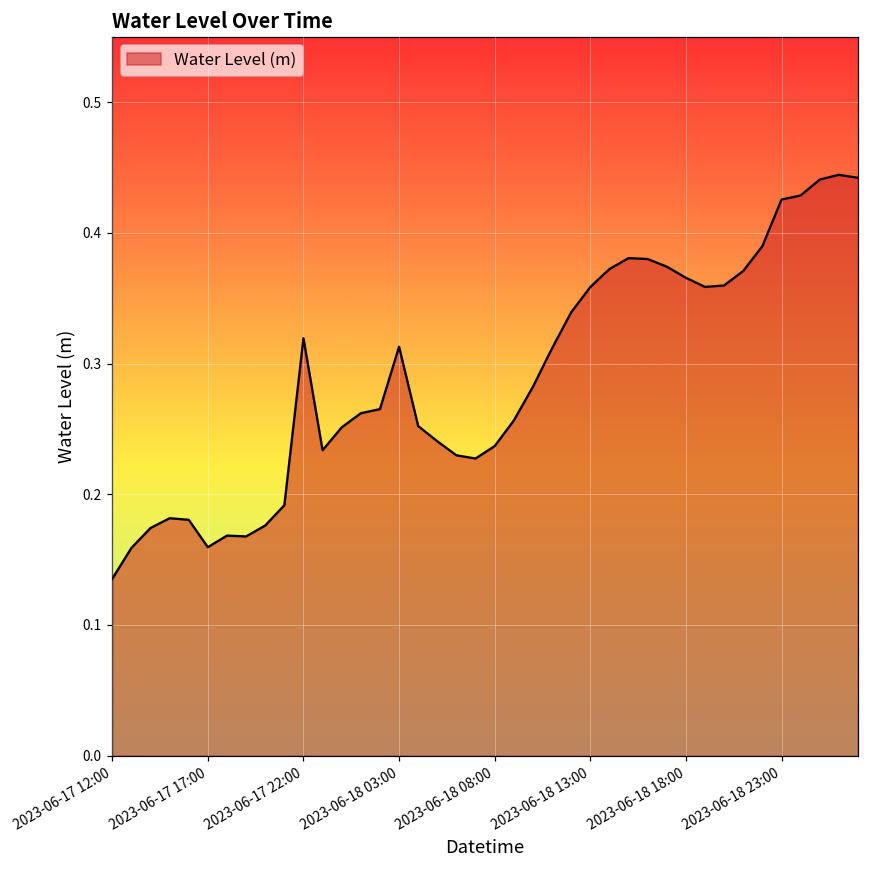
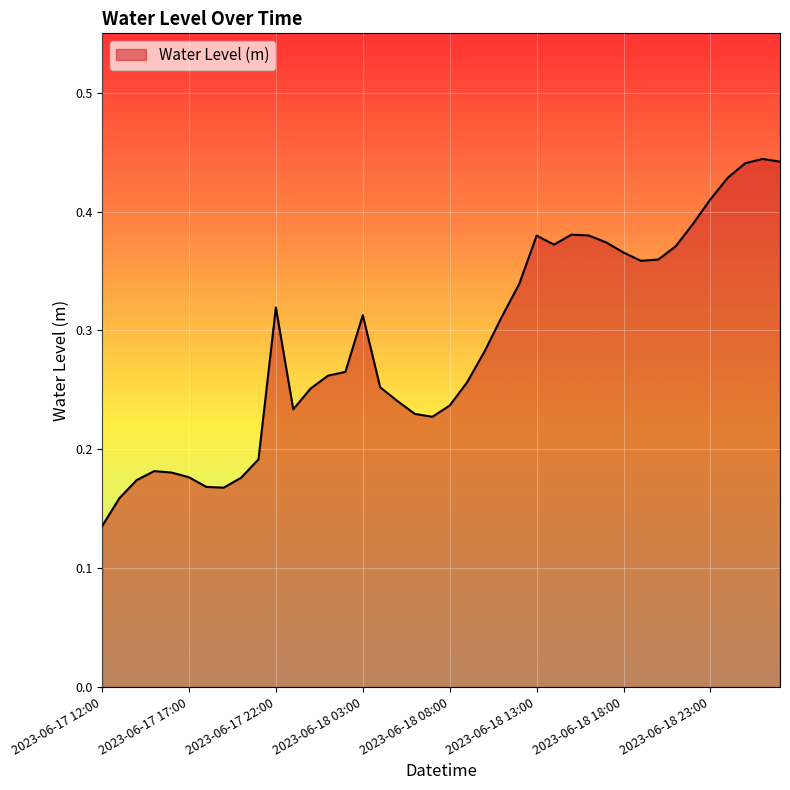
2023-06-17 17:00: 0.160 -> 0.176
2023-06-18 13:00: 0.359 -> 0.380
2023-06-18 23:00: 0.425 -> 0.410
